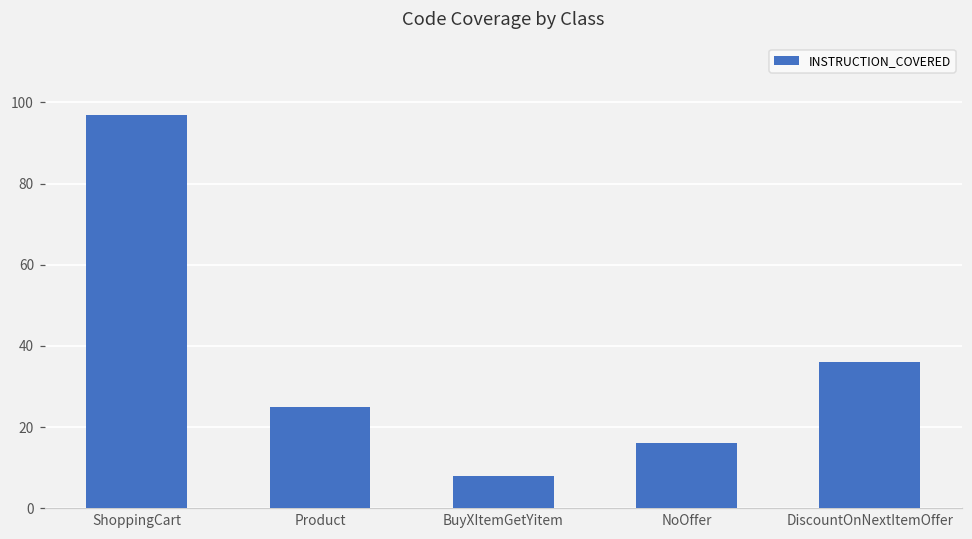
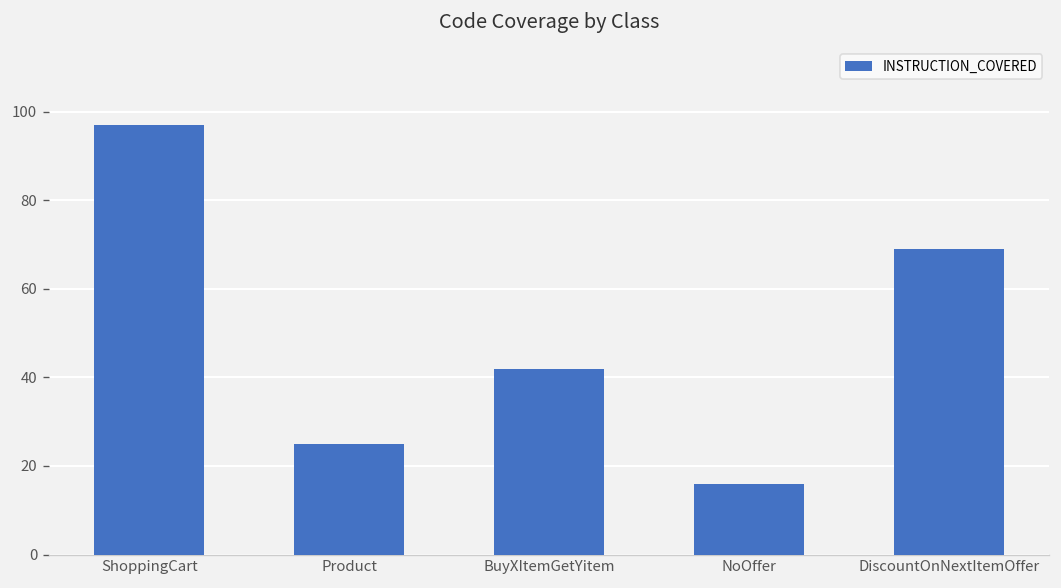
BuyXItemGetYitem: 8 -> 42
DiscountOnNextItemOffer: 36 -> 69
